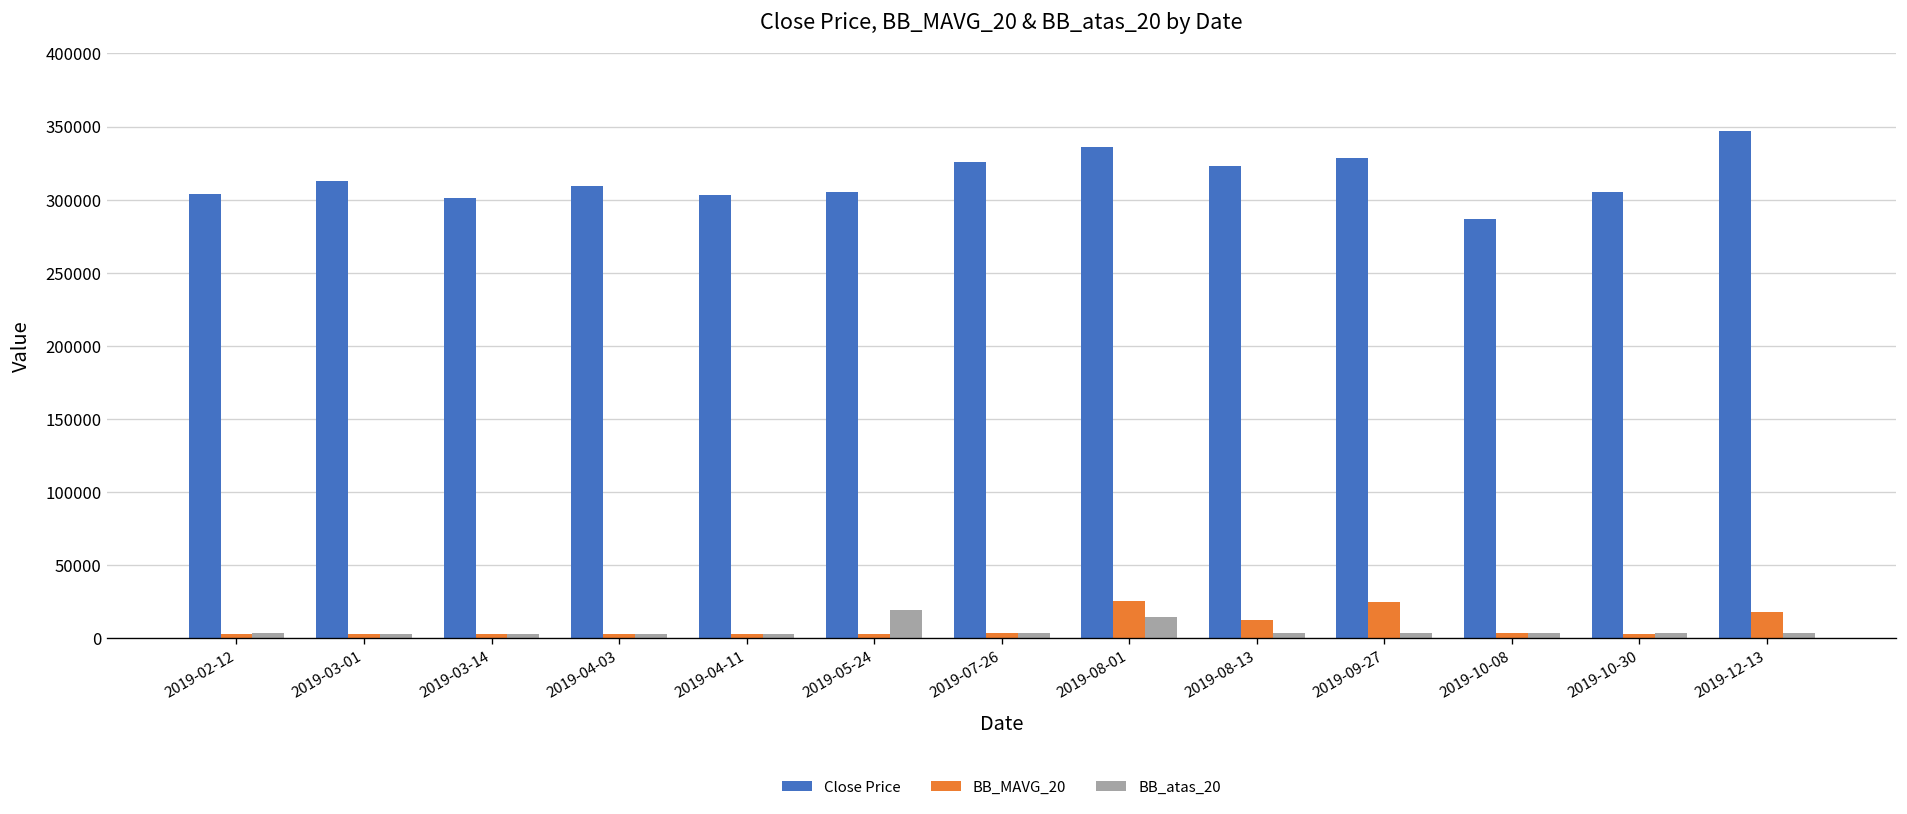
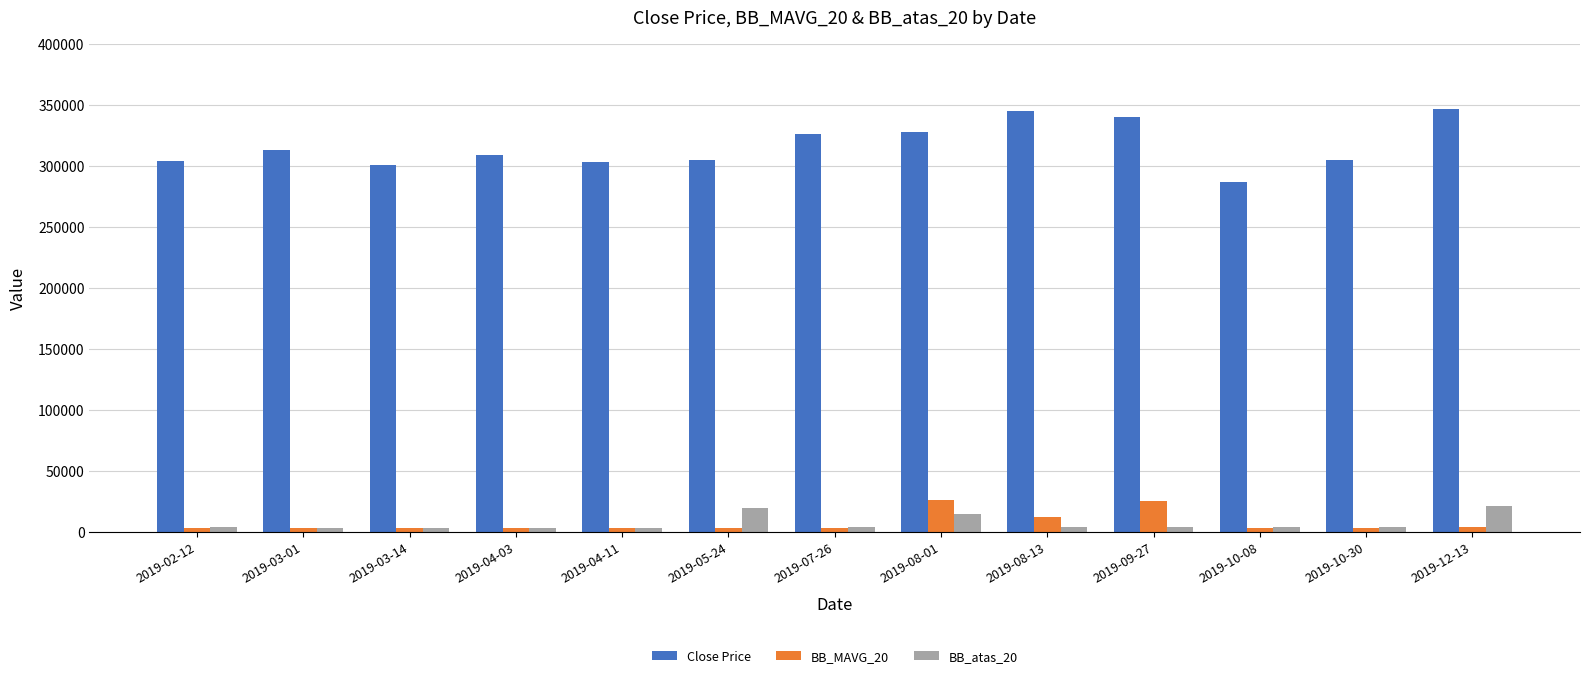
Close Price, 2019-08-01: 336000 -> 328000
Close Price, 2019-08-13: 323000 -> 345000
Close Price, 2019-09-27: 328000 -> 340000
BB_MAVG_20, 2019-12-13: 18000 -> 4000
BB_atas_20, 2019-12-13: 4000 -> 21000
